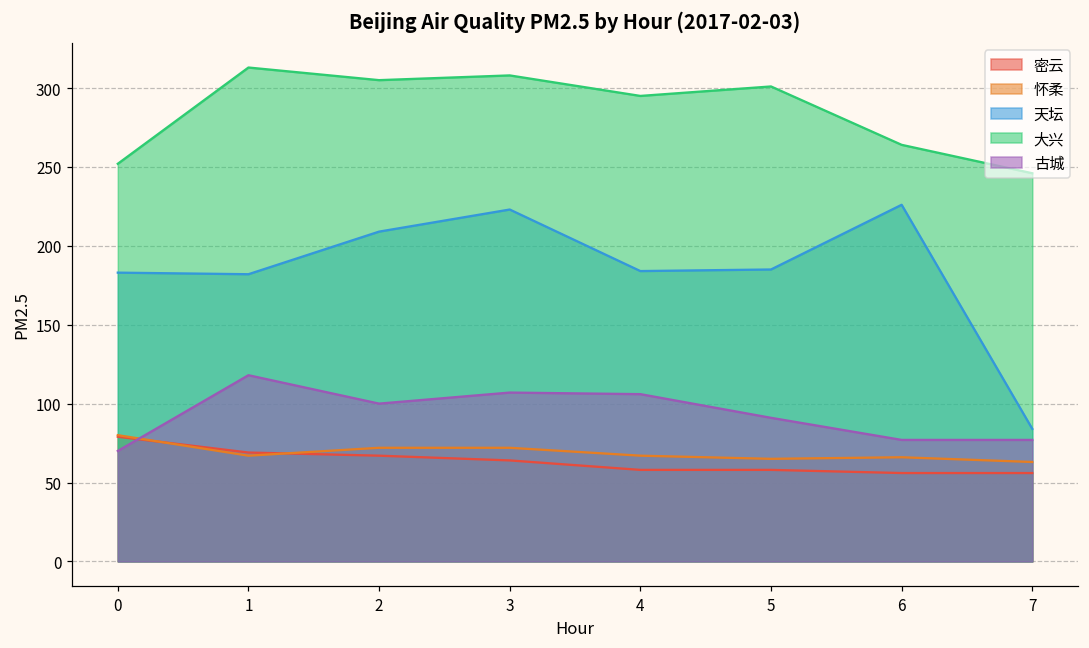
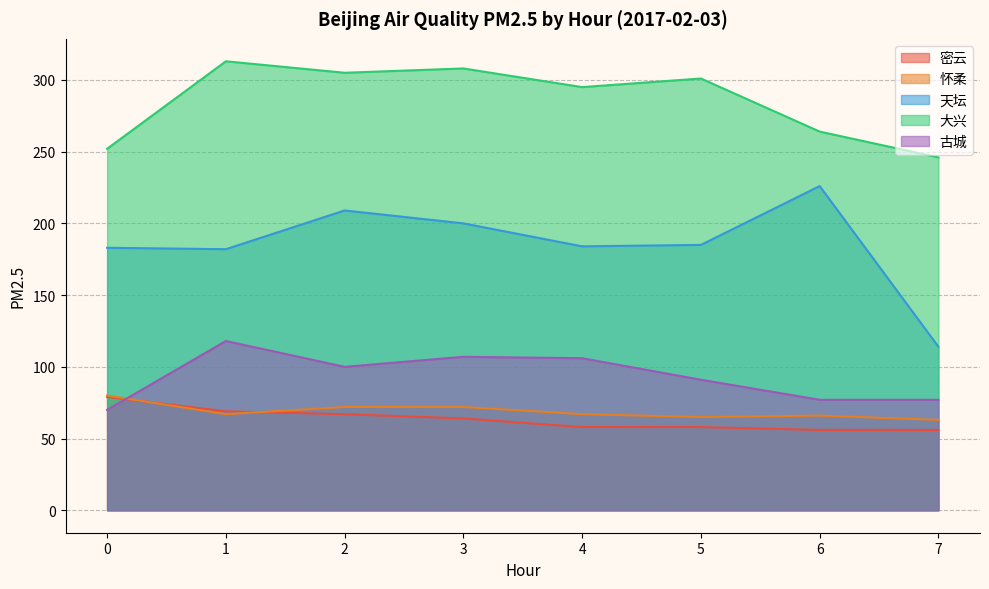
天坛, 3: 223 -> 200
天坛, 7: 84 -> 114
